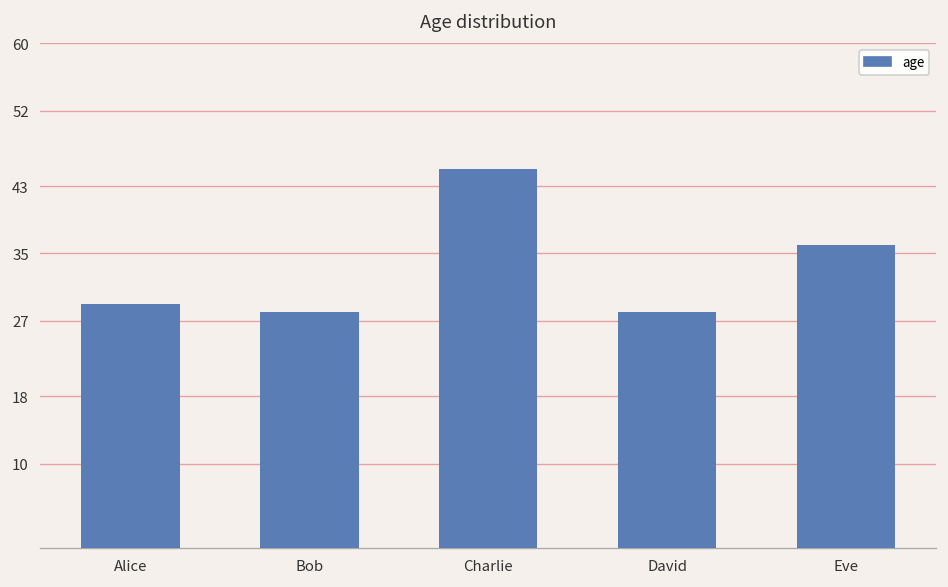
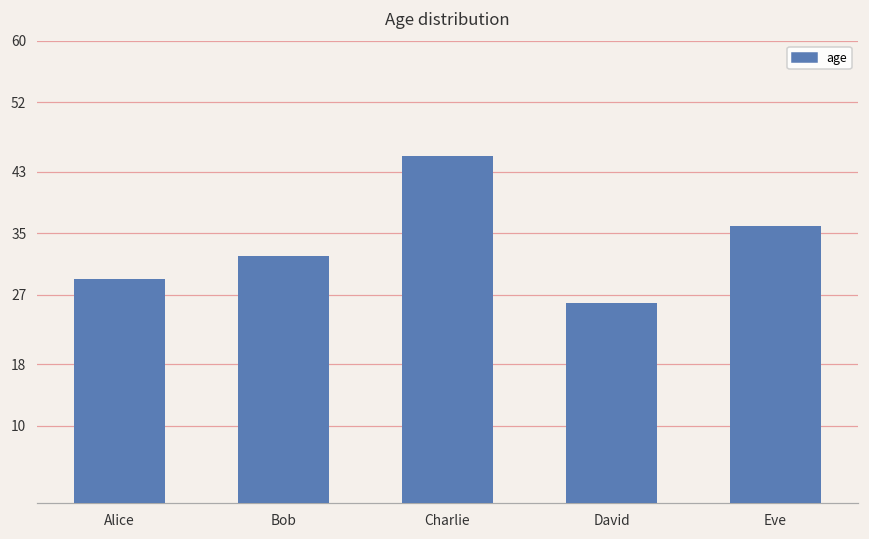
Bob: 28 -> 32
David: 28 -> 26
